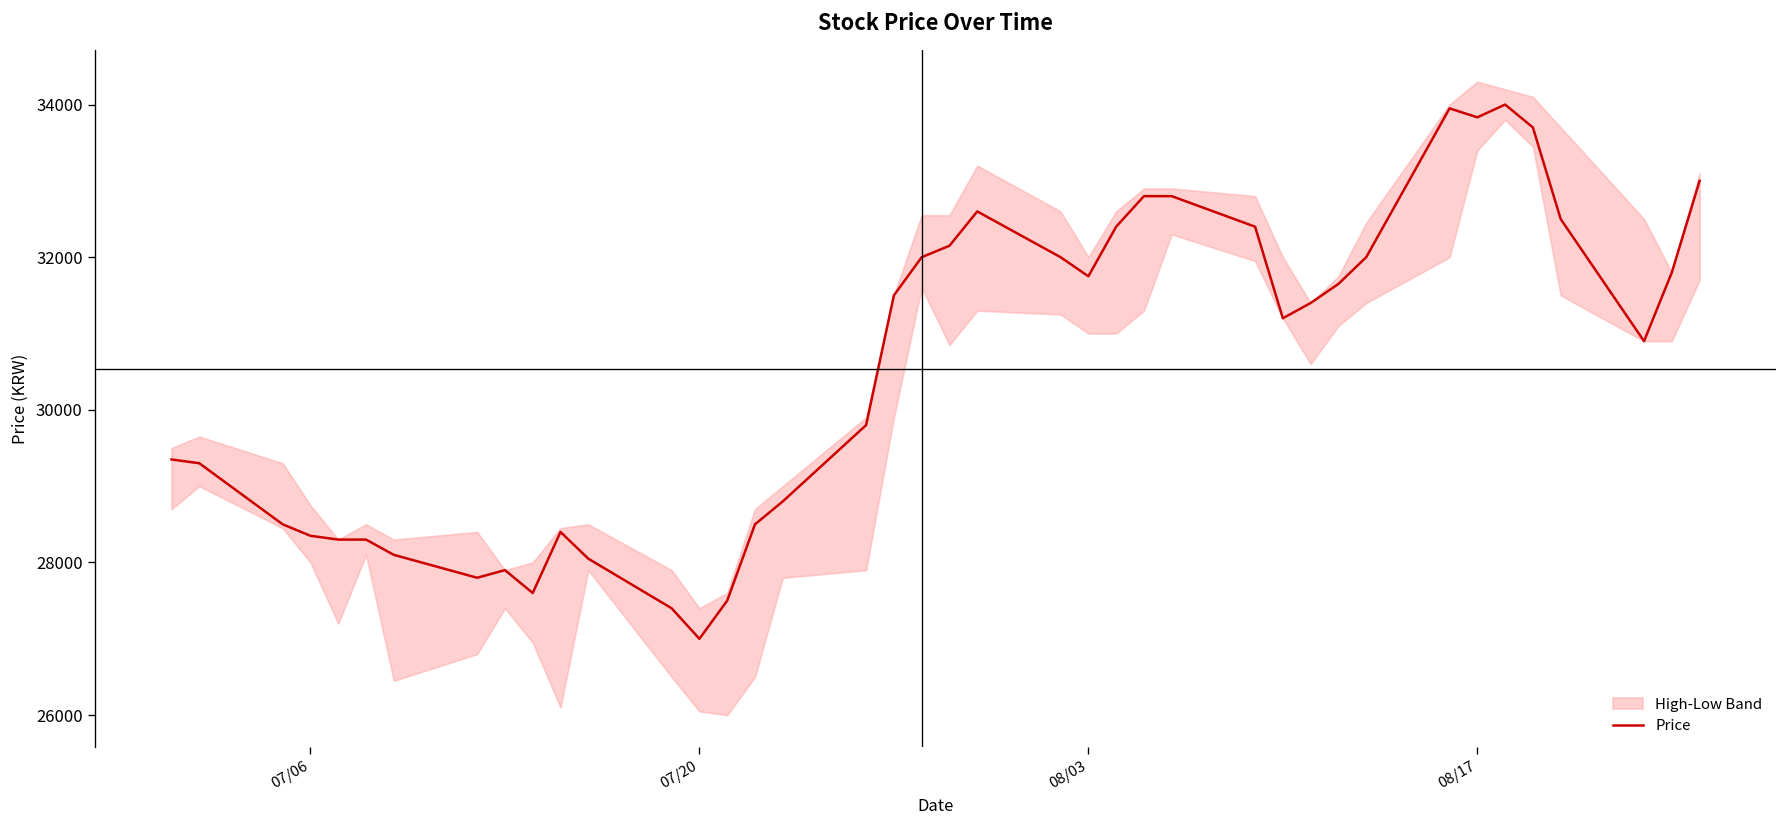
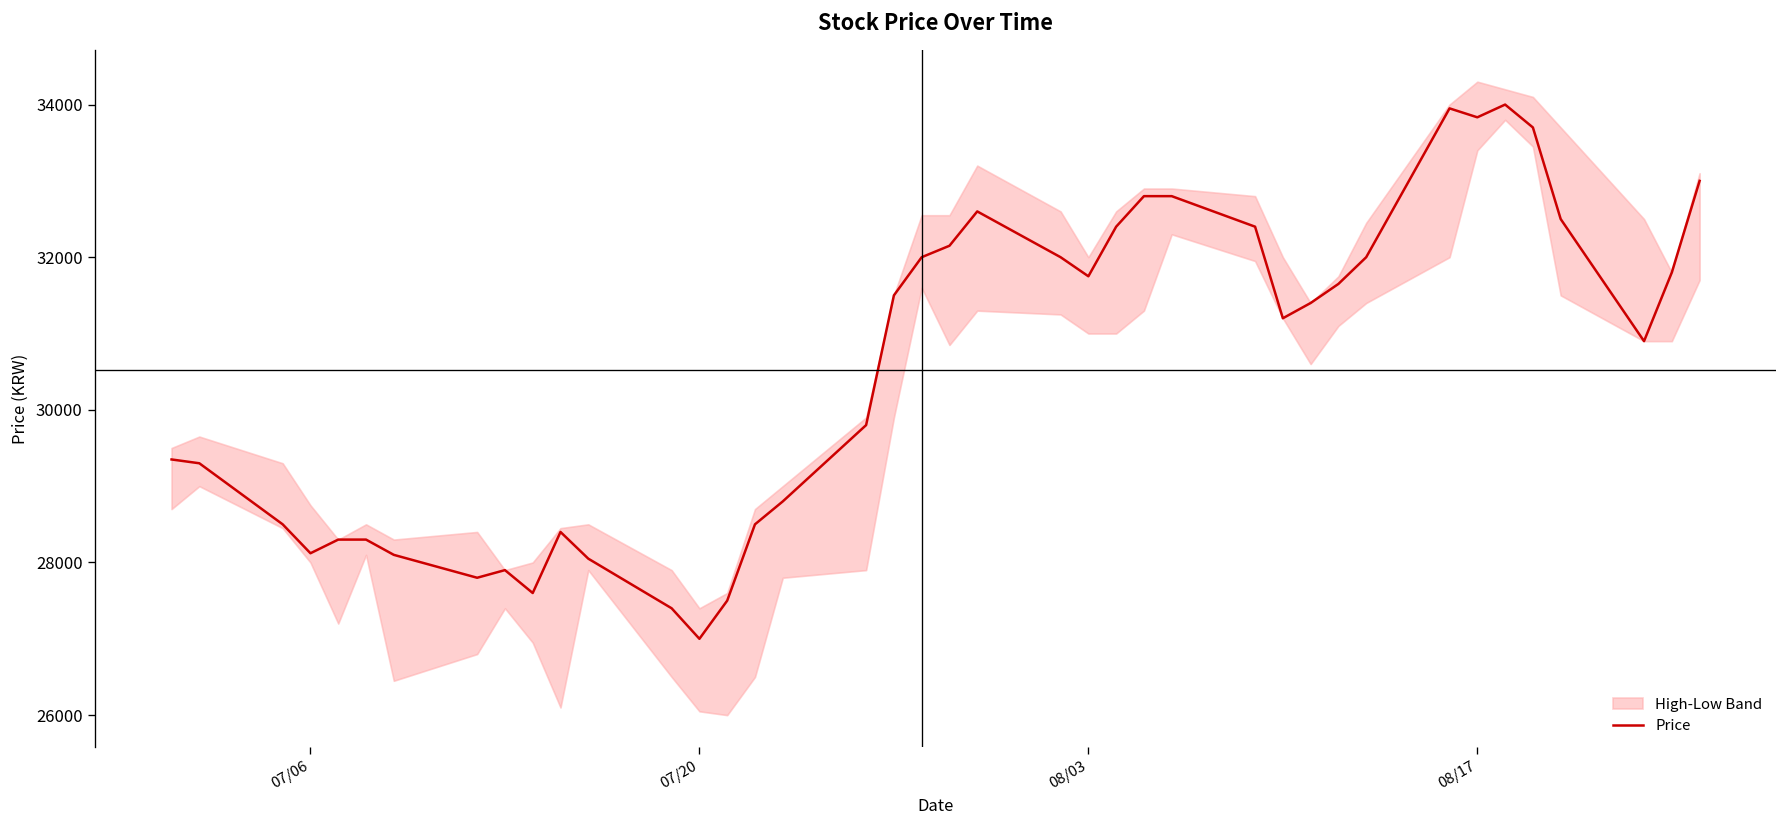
Price, 07/06: 28400 -> 28100
